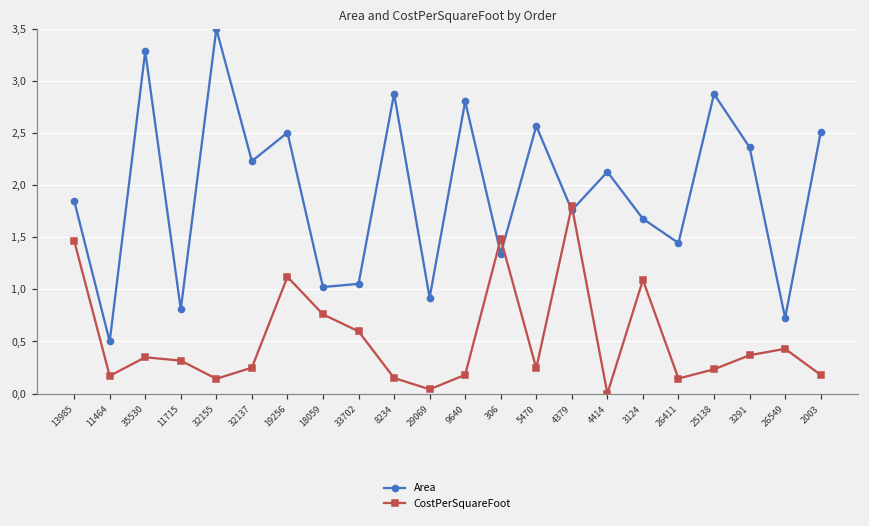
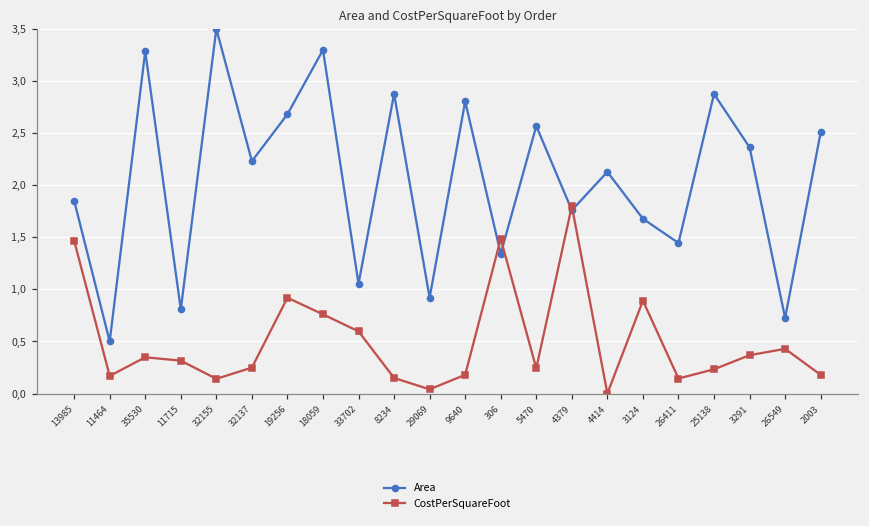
Area, 19256: 25 -> 27
CostPerSquareFoot, 19256: 11 -> 9
Area, 18059: 10 -> 33
CostPerSquareFoot, 3124: 11 -> 9
